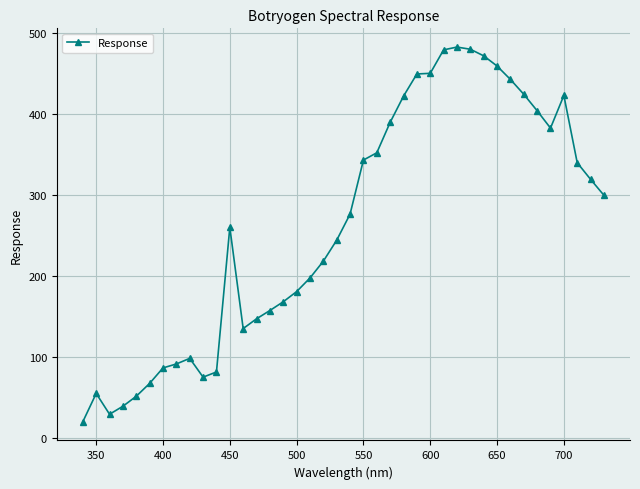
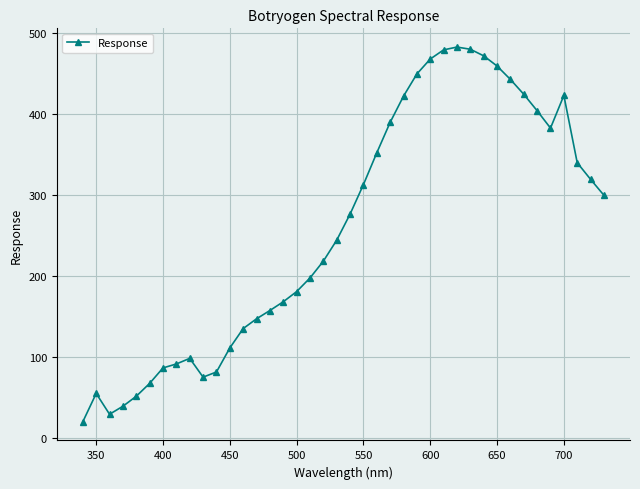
450: 260 -> 110
550: 340 -> 310
600: 450 -> 470
